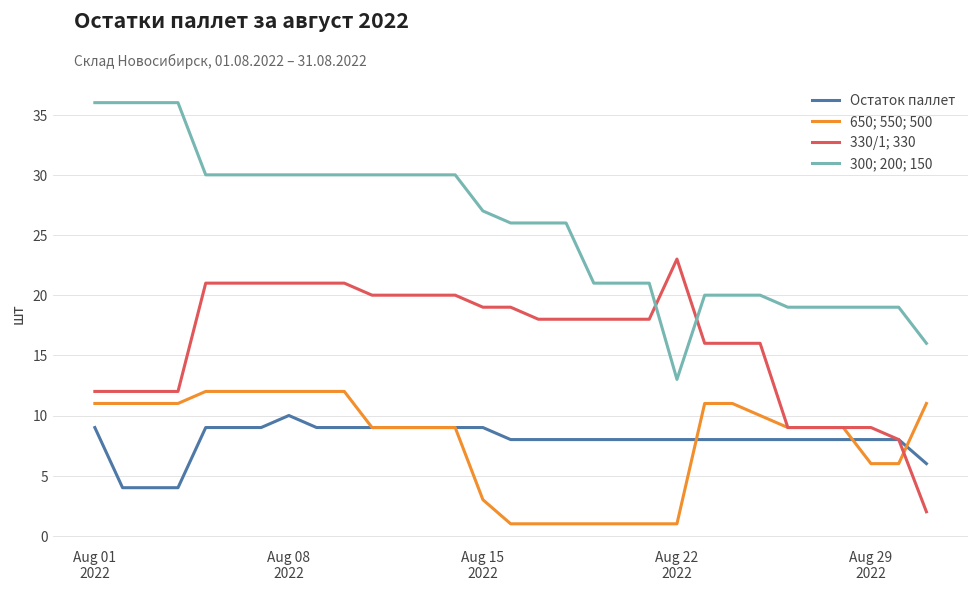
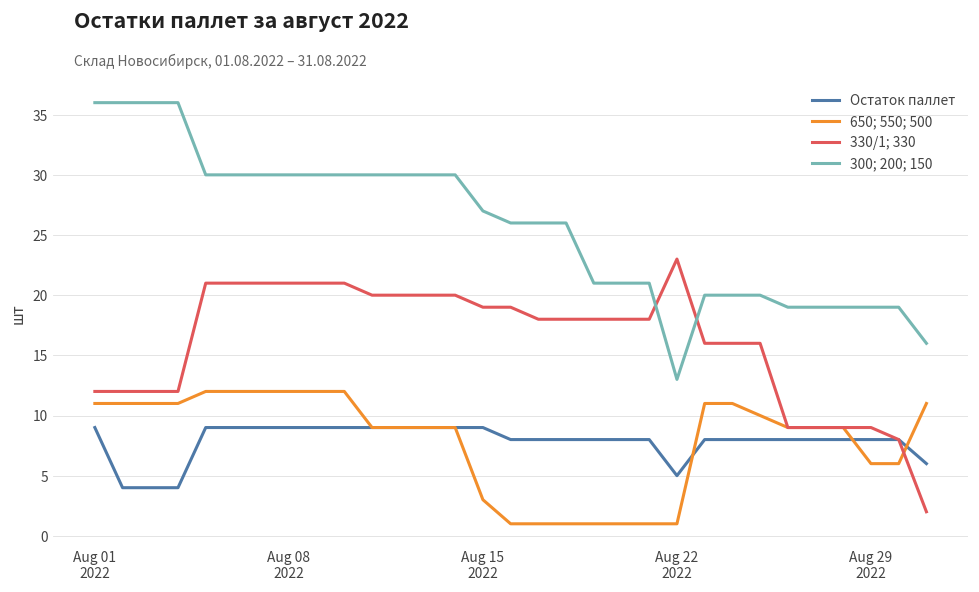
Остаток паллет, Aug 08 2022: 10 -> 9
Остаток паллет, Aug 22 2022: 8 -> 5
